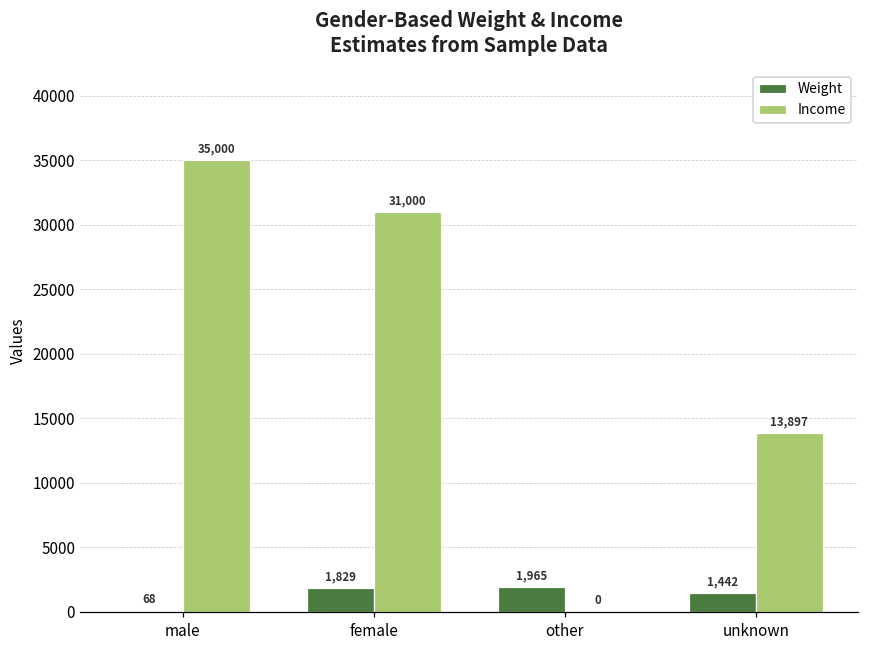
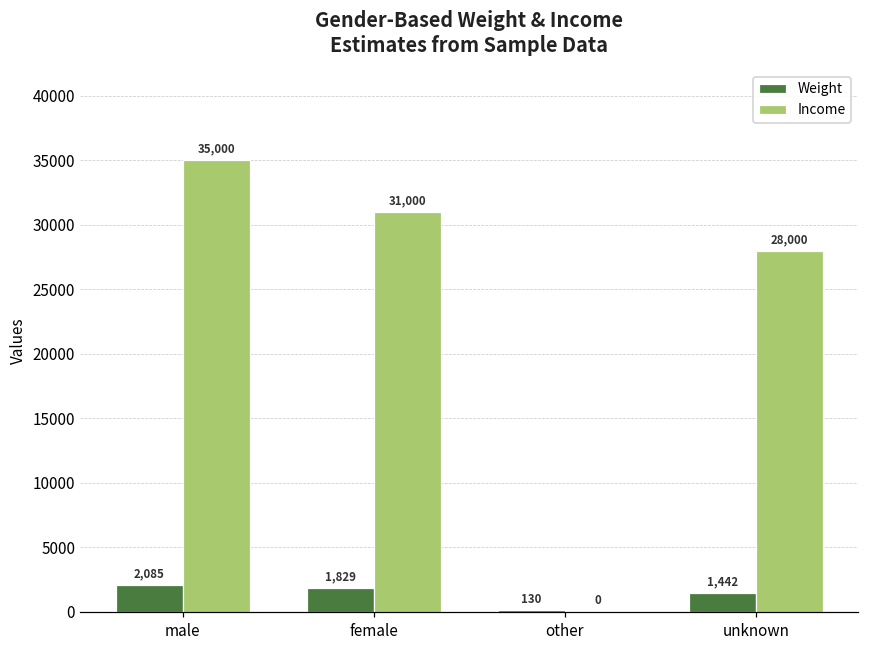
Weight, male: 68 -> 2,085
Weight, other: 1,965 -> 130
Income, unknown: 13,897 -> 28,000
